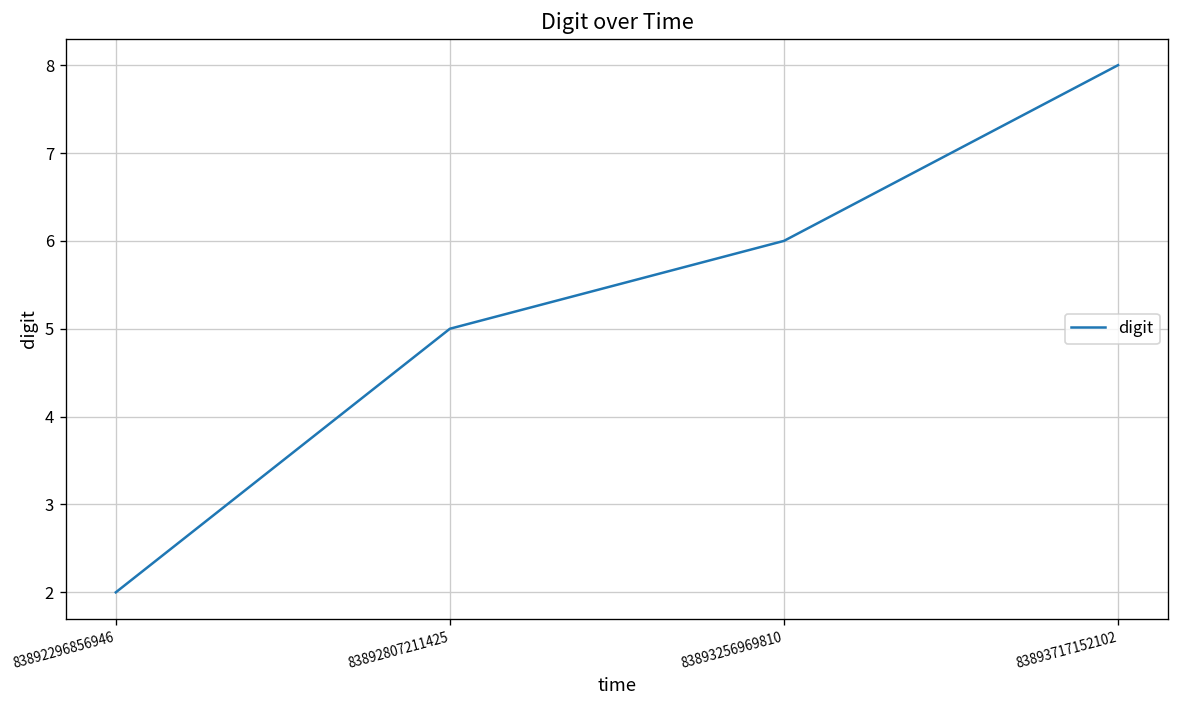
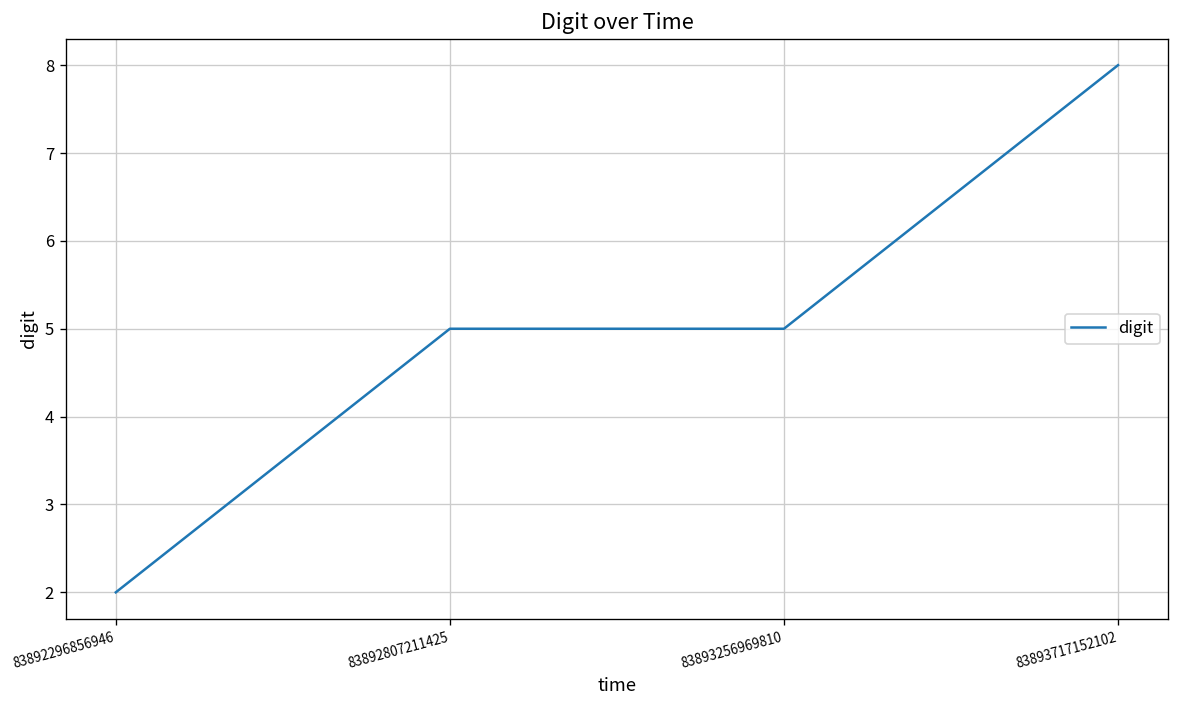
83893256969810: 6 -> 5
